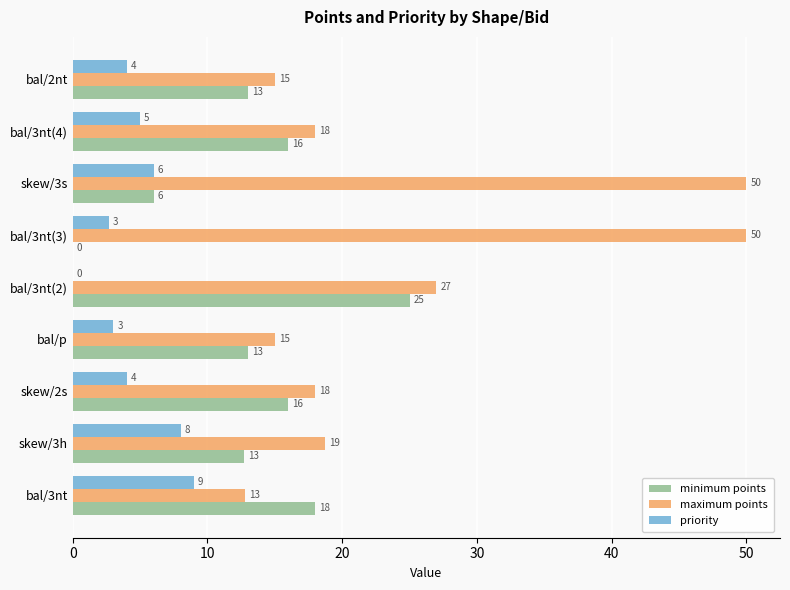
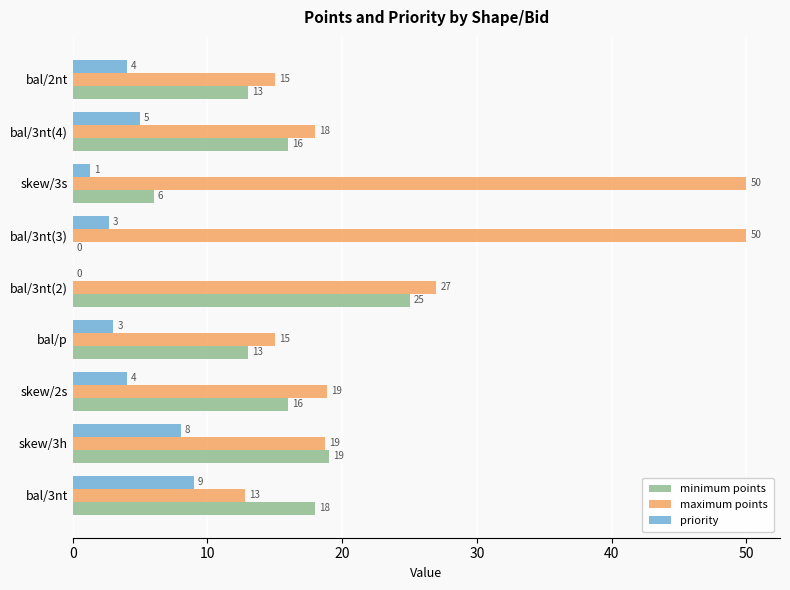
priority, skew/3s: 6 -> 1
maximum points, skew/2s: 18 -> 19
minimum points, skew/3h: 13 -> 19
